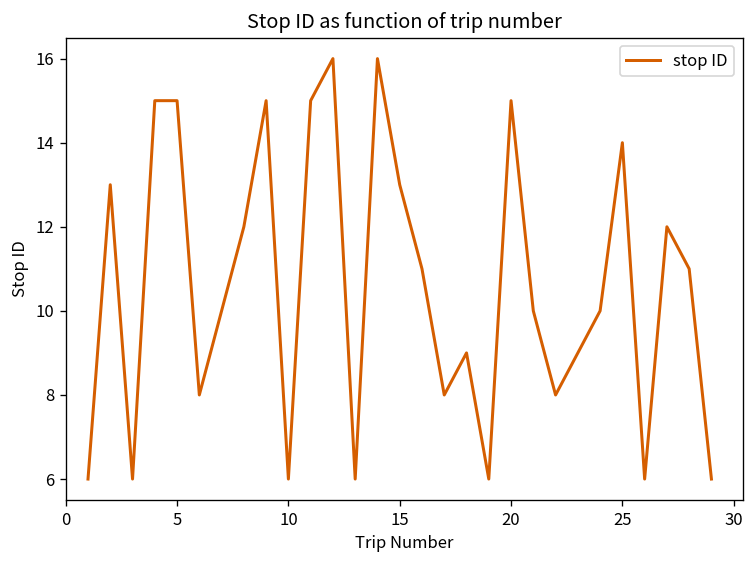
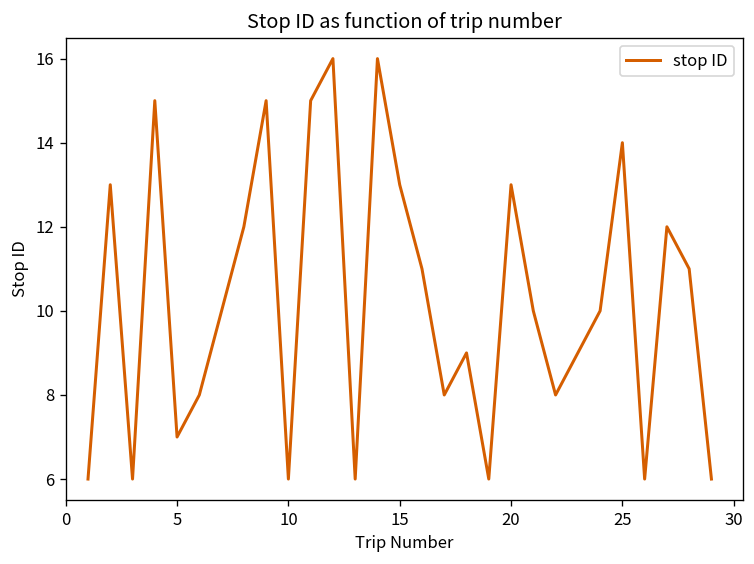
5: 15 -> 7
20: 15 -> 13
